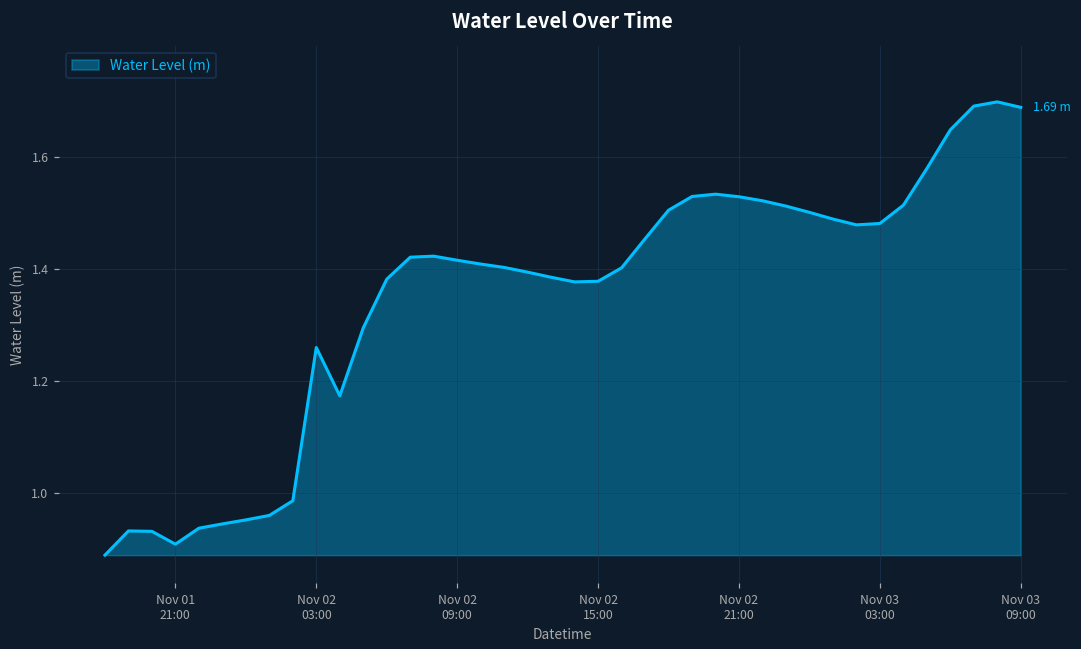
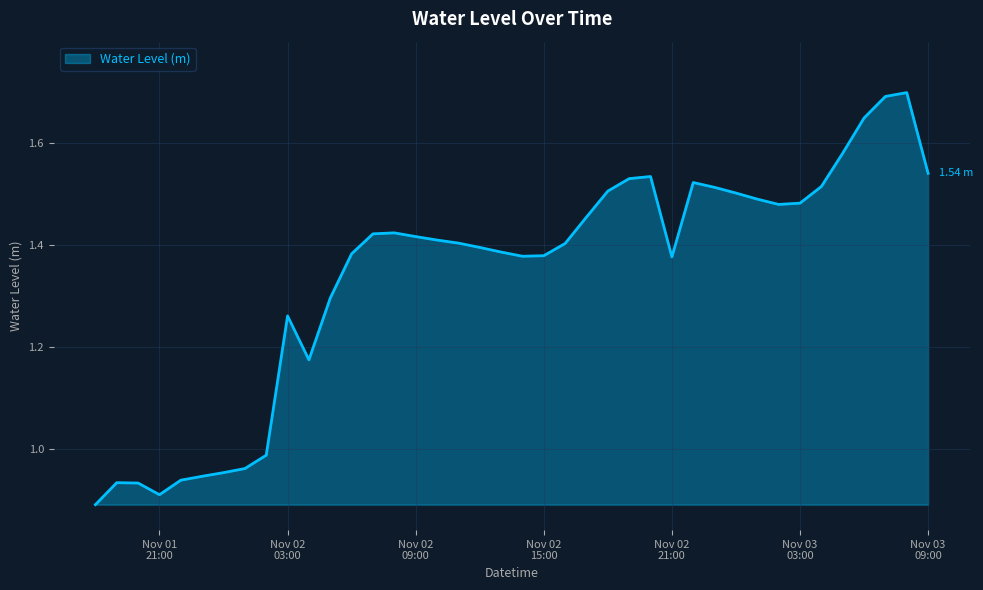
Nov 02 21:00: 1.53 -> 1.38
Nov 03 09:00: 1.69 -> 1.54
